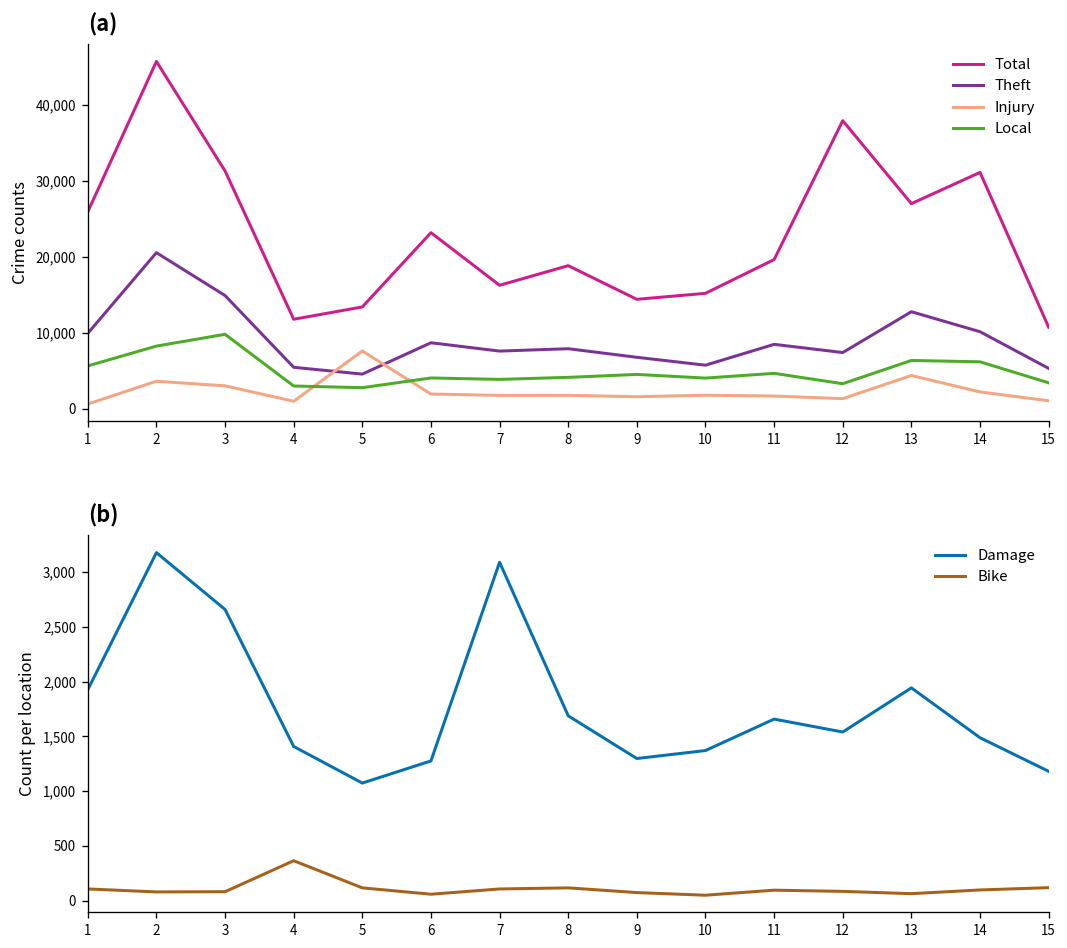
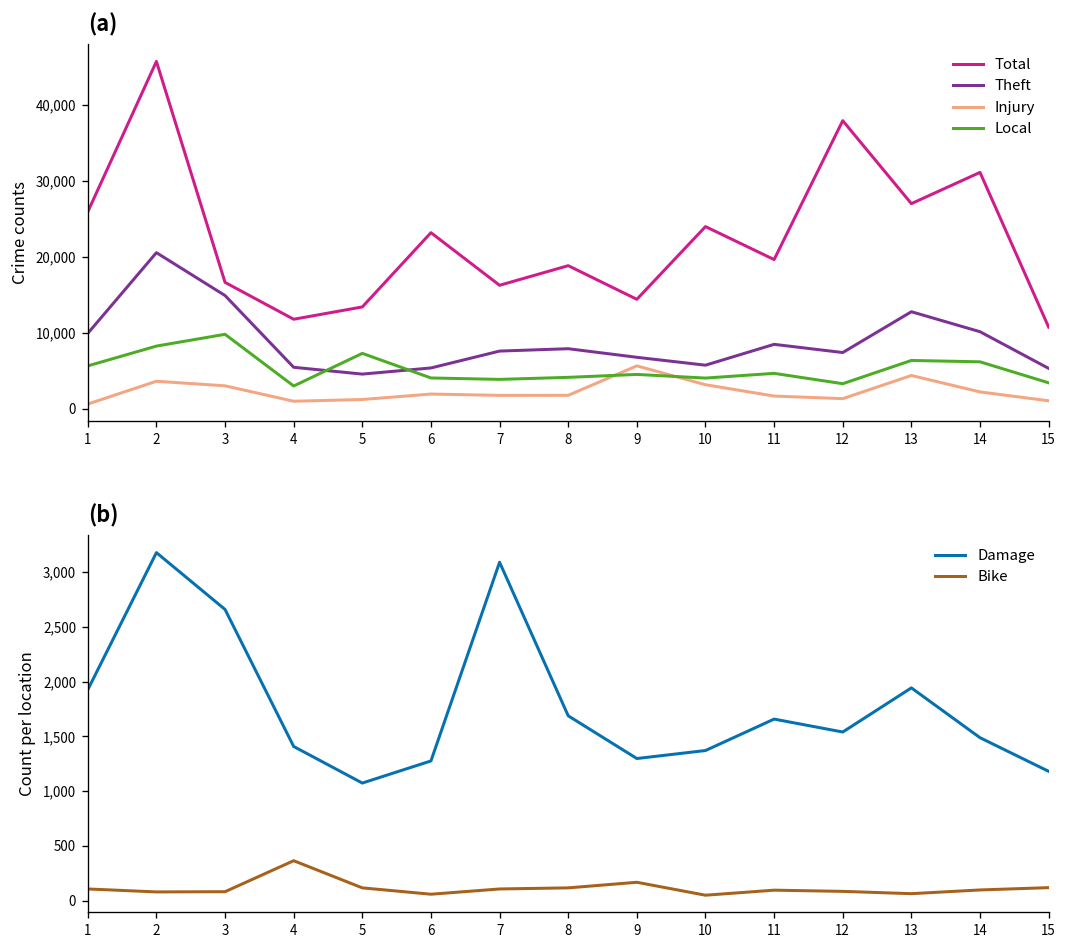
(a), Total, 3: 31,000 -> 17,000
(a), Injury, 5: 8,000 -> 1,000
(a), Local, 5: 3,000 -> 7,000
(a), Theft, 6: 9,000 -> 5,000
(a), Injury, 9: 2,000 -> 6,000
(a), Total, 10: 15,000 -> 24,000
(a), Injury, 10: 2,000 -> 3,000
(b), Bike, 9: 100 -> 200
